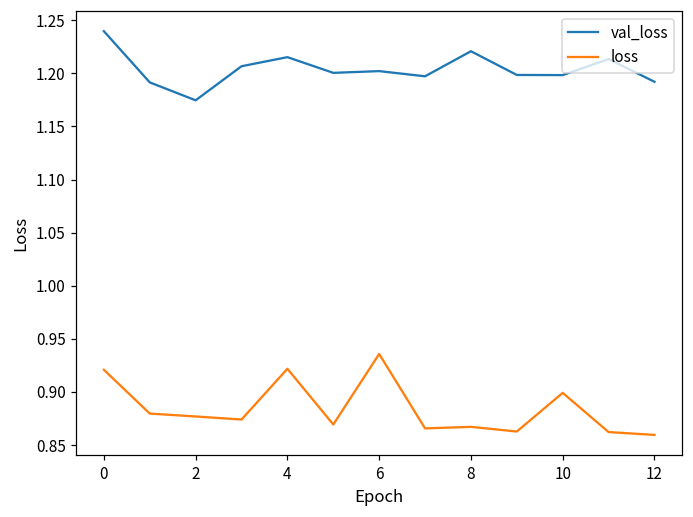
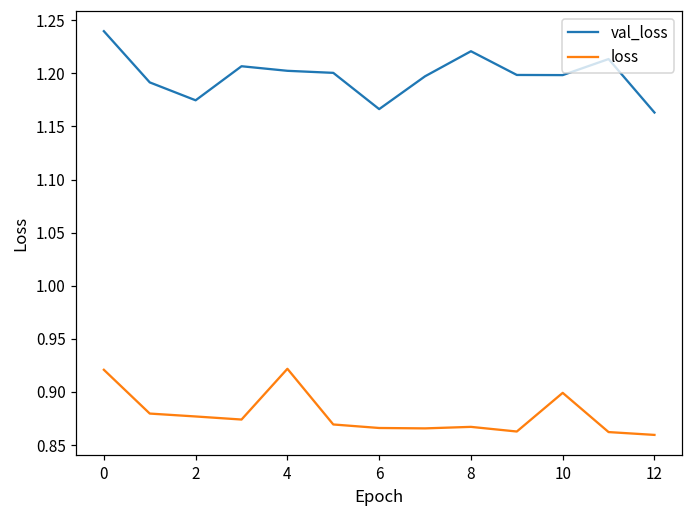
val_loss, 4: 1.22 -> 1.20
val_loss, 6: 1.20 -> 1.17
loss, 6: 0.94 -> 0.87
val_loss, 12: 1.19 -> 1.16
